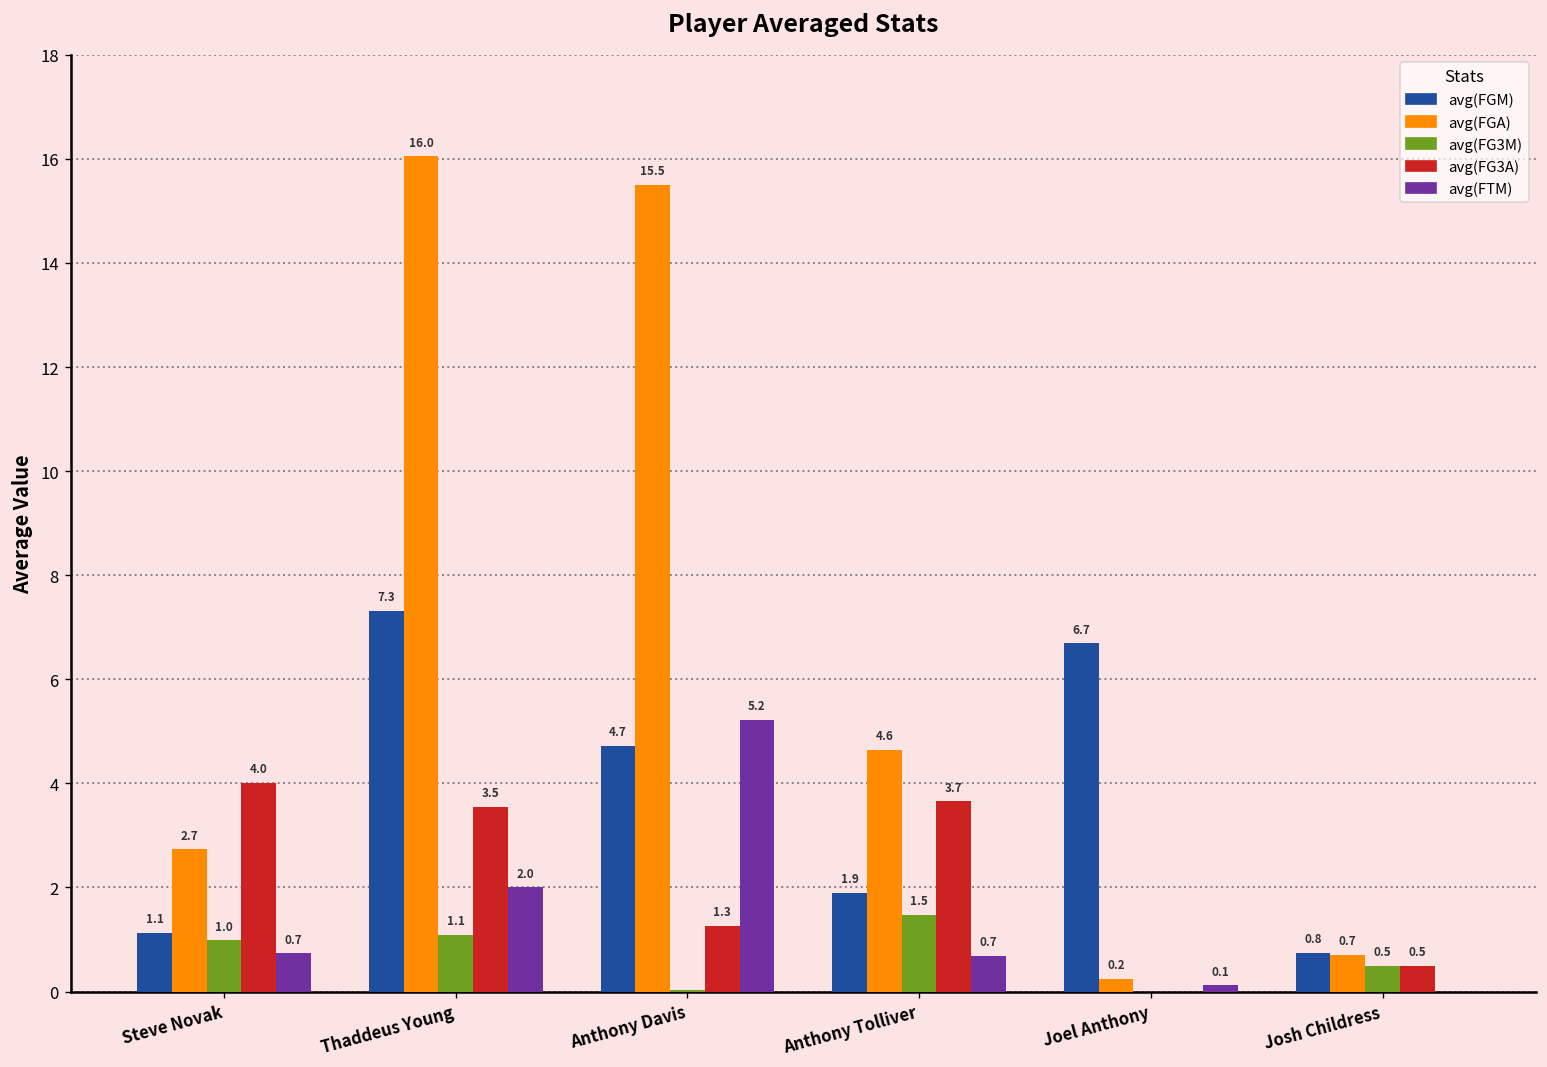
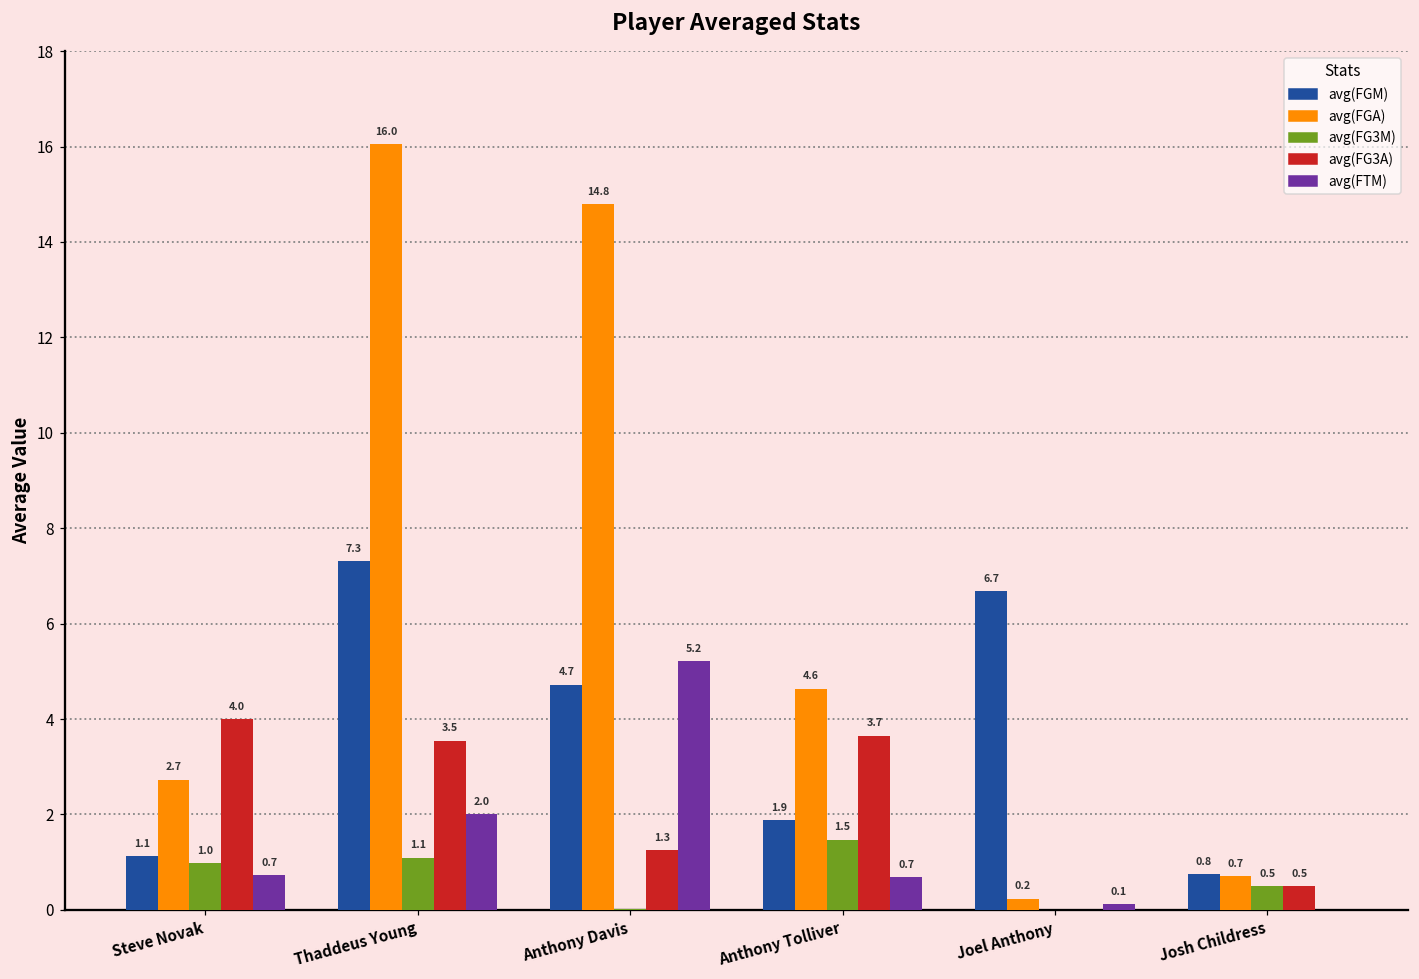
avg(FGA), Anthony Davis: 15.5 -> 14.8
